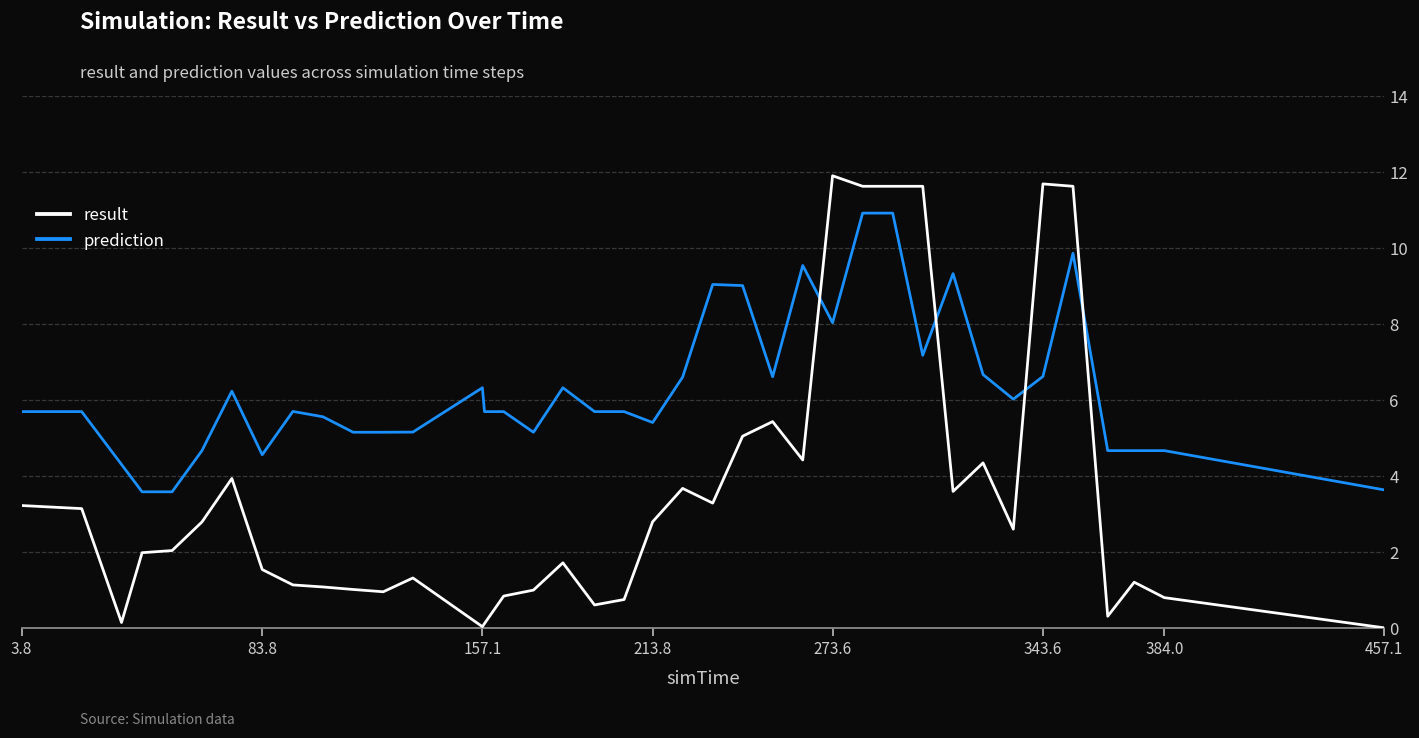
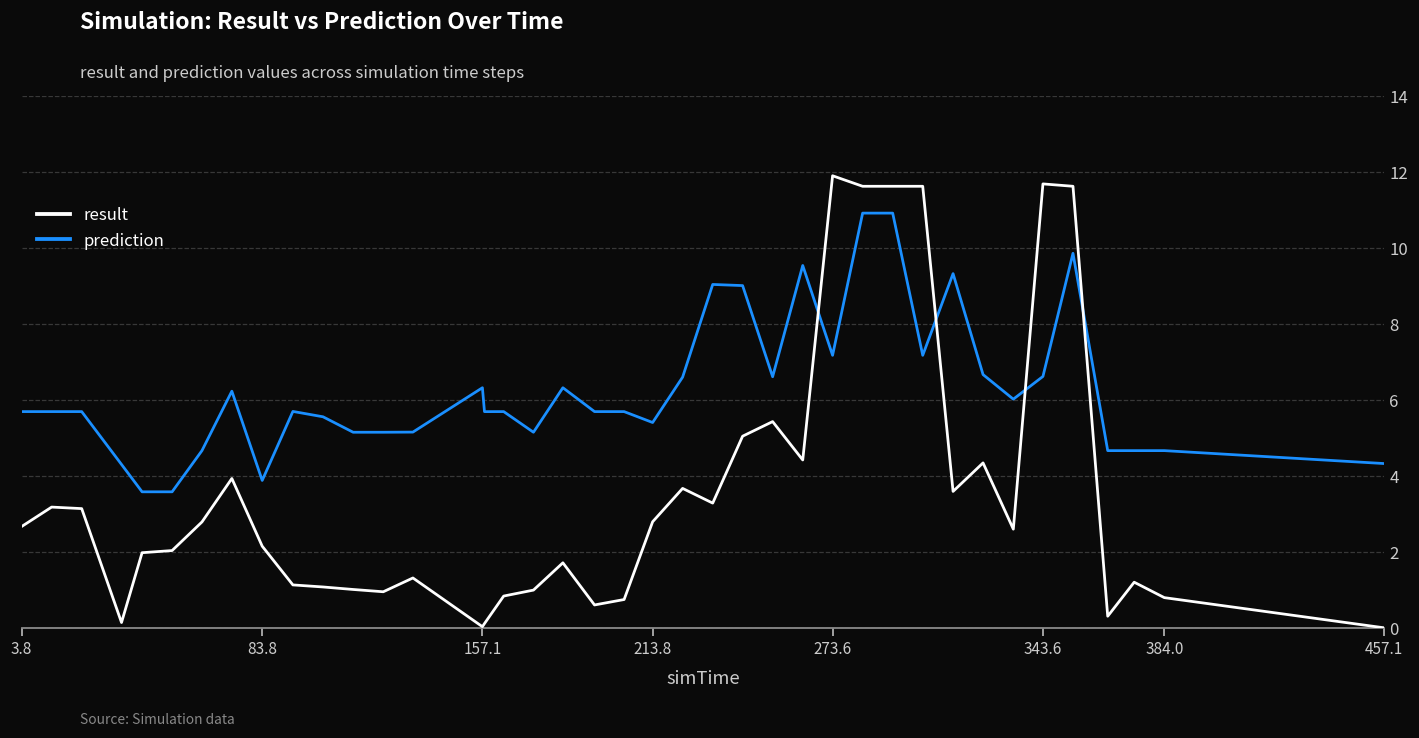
result, 3.8: 3.2 -> 2.7
result, 83.8: 1.5 -> 2.2
prediction, 83.8: 4.6 -> 3.9
prediction, 273.6: 8.0 -> 7.2
prediction, 457.1: 3.6 -> 4.3
